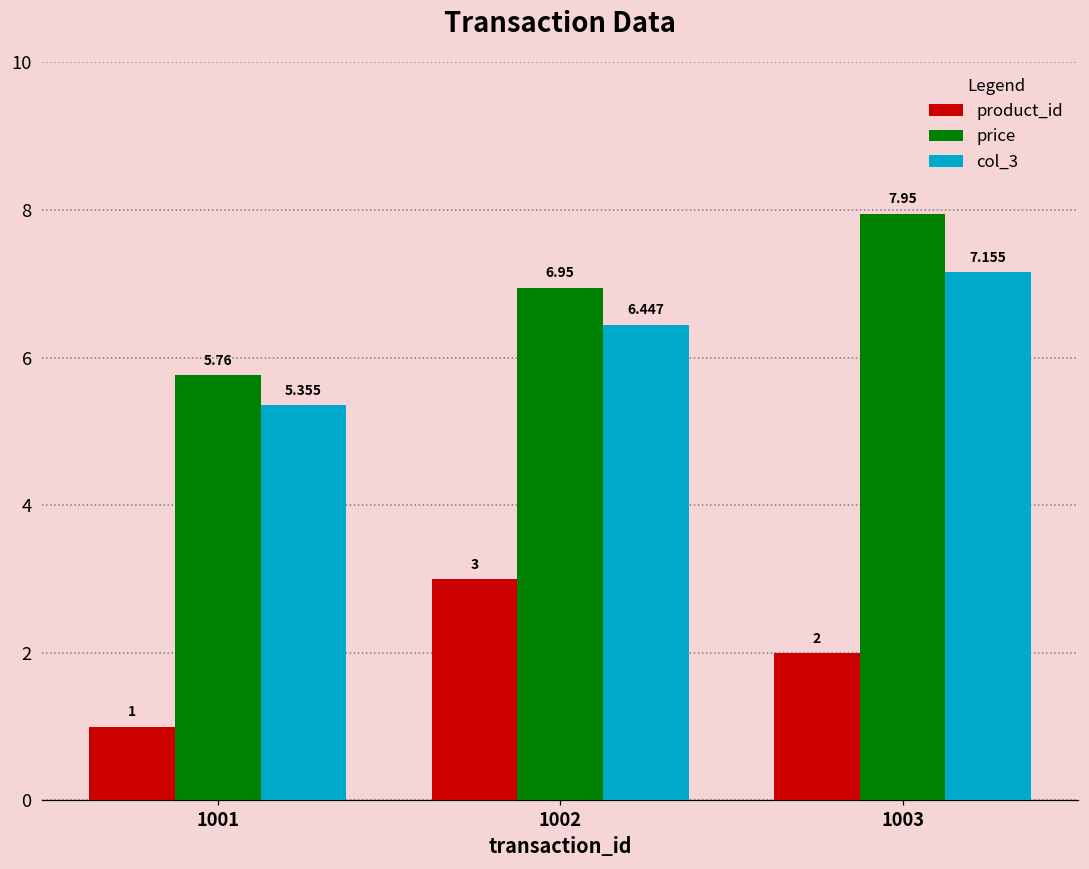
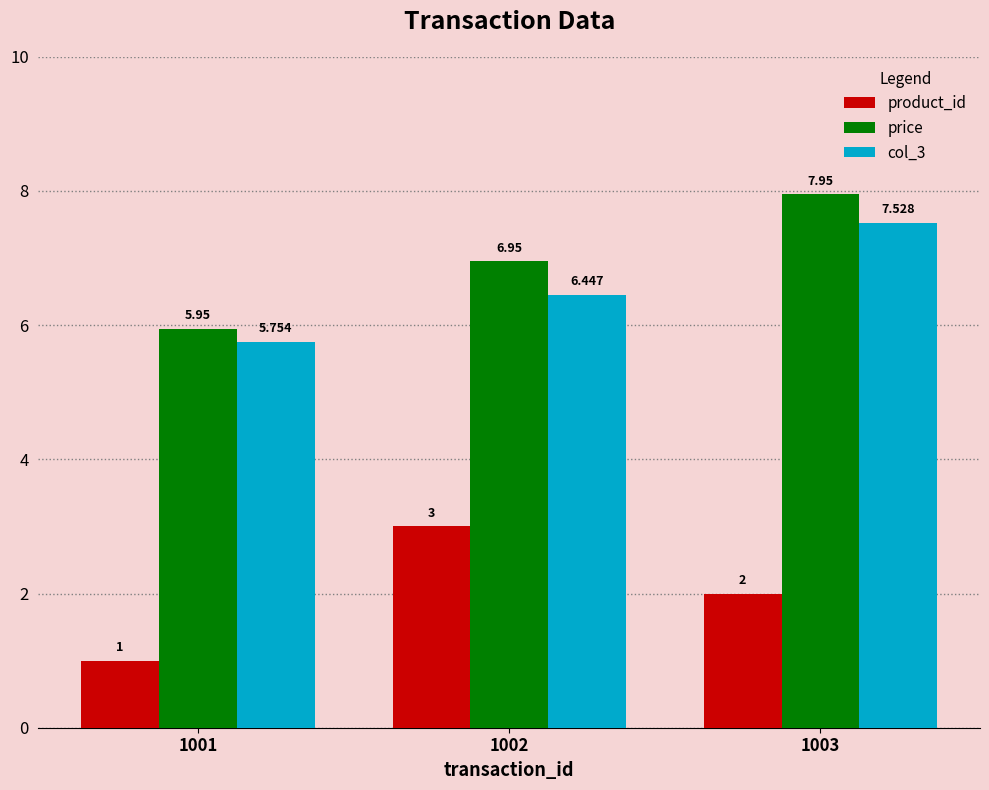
price, 1001: 5.76 -> 5.95
col_3, 1001: 5.355 -> 5.754
col_3, 1003: 7.155 -> 7.528
